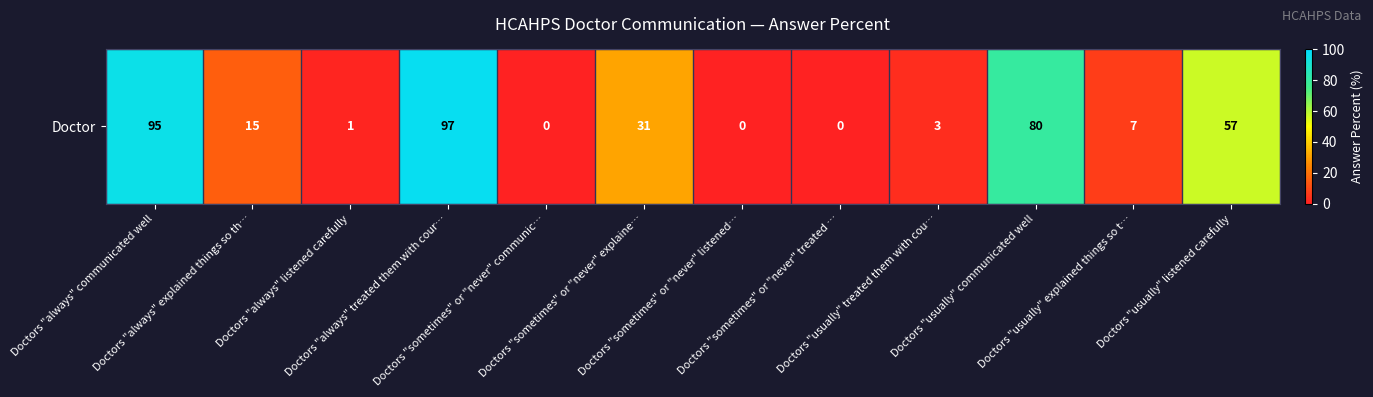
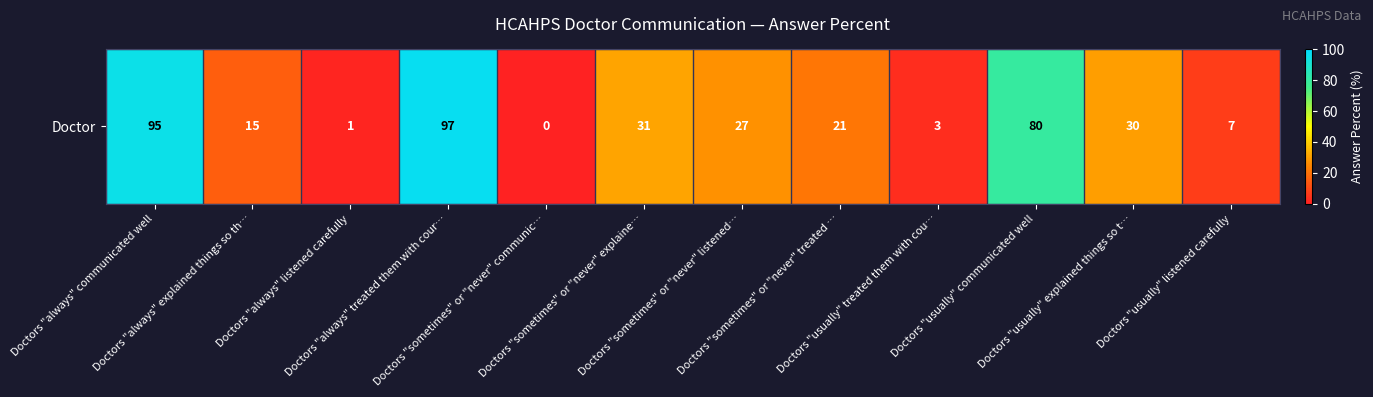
Doctor, Doctors "sometimes" or "never" listened…: 0 -> 27
Doctor, Doctors "sometimes" or "never" treated …: 0 -> 21
Doctor, Doctors "usually" explained things so t…: 7 -> 30
Doctor, Doctors "usually" listened carefully: 57 -> 7
